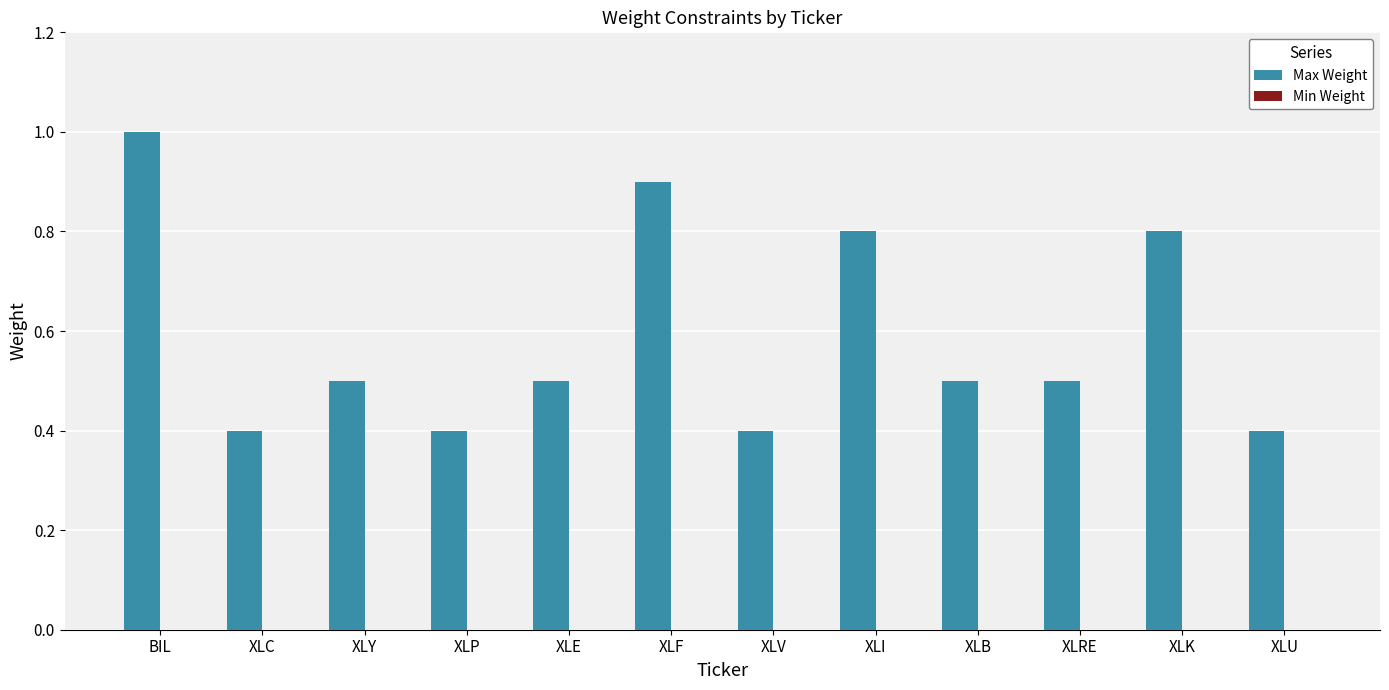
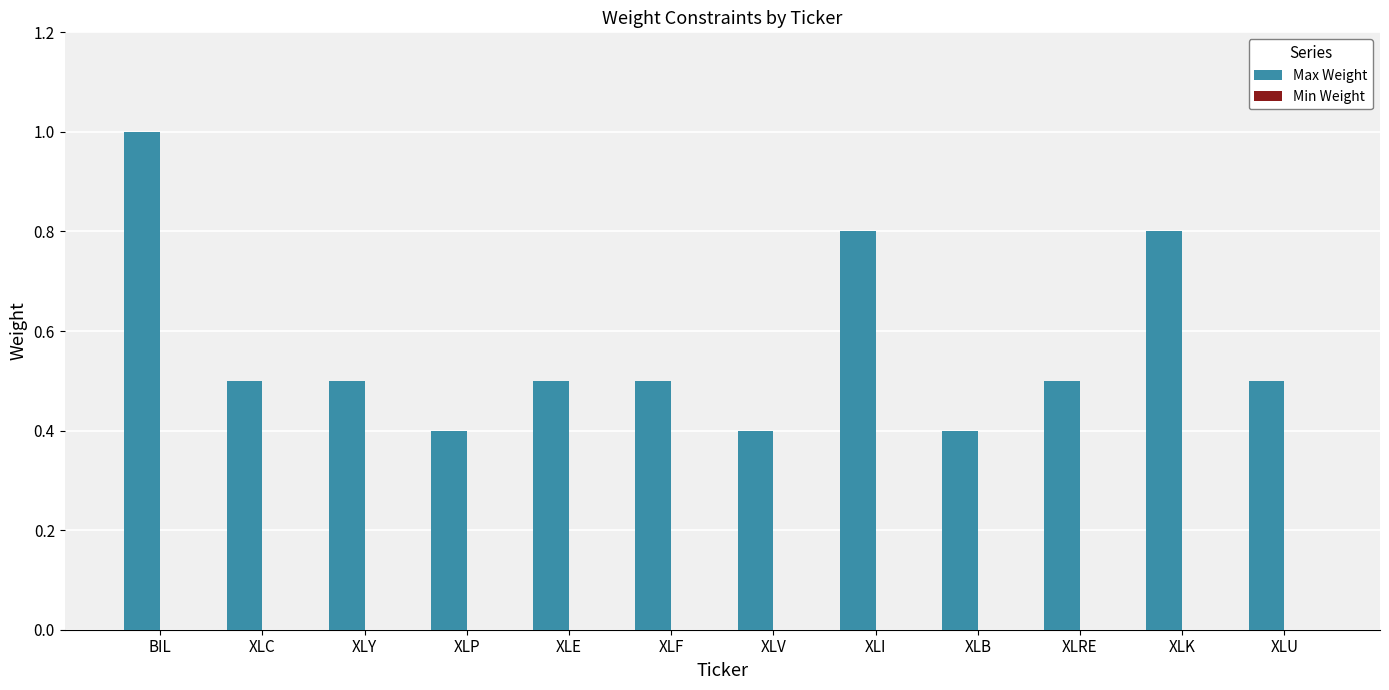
Max Weight, XLC: 0.4 -> 0.5
Max Weight, XLF: 0.9 -> 0.5
Max Weight, XLB: 0.5 -> 0.4
Max Weight, XLU: 0.4 -> 0.5
